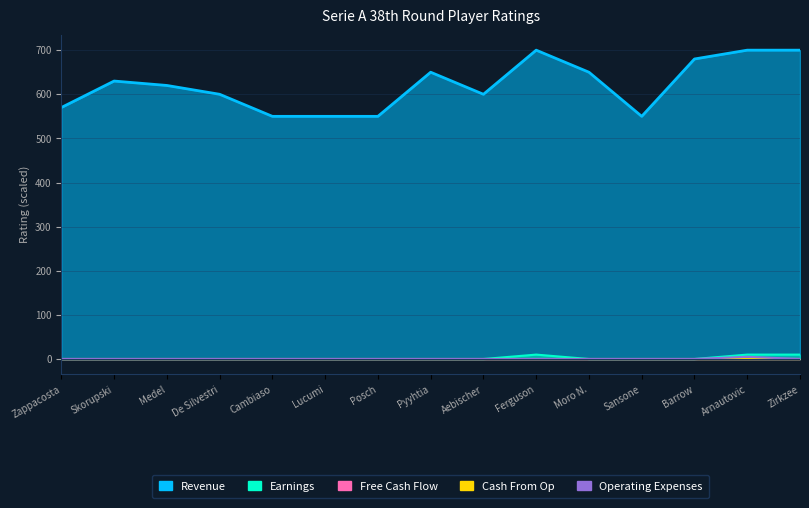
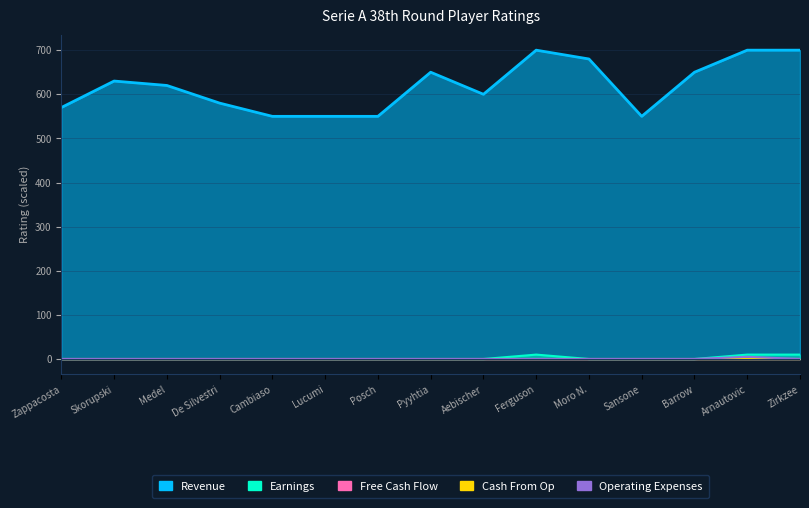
Revenue, De Silvestri: 600 -> 580
Revenue, Moro N.: 650 -> 680
Revenue, Barrow: 680 -> 650
